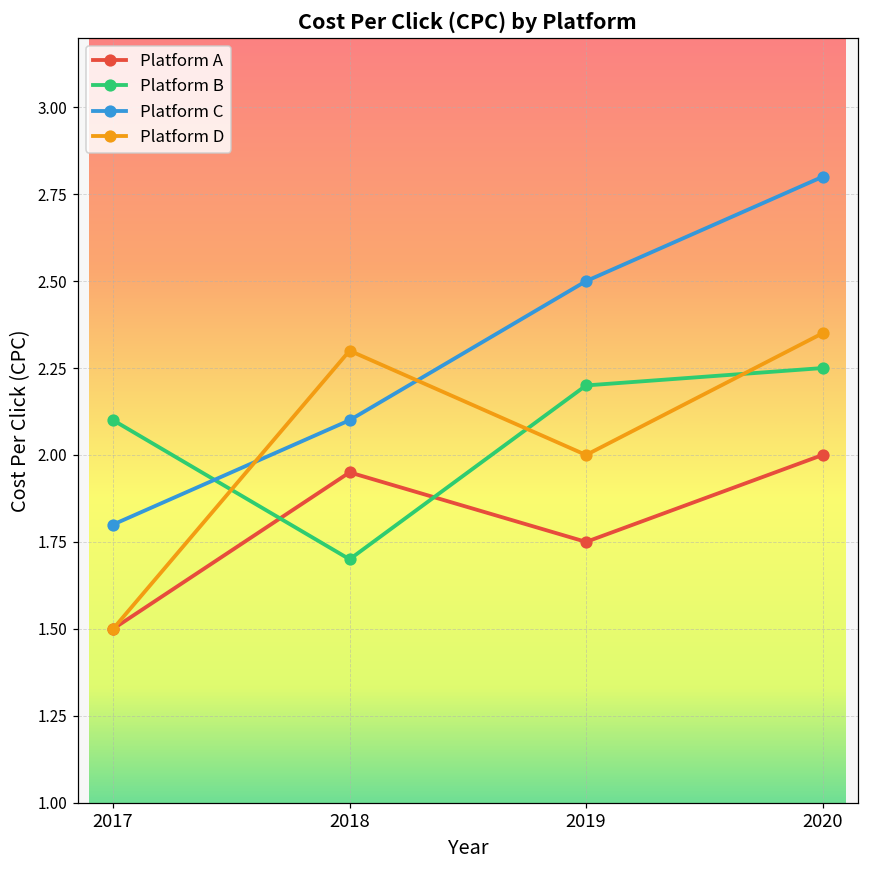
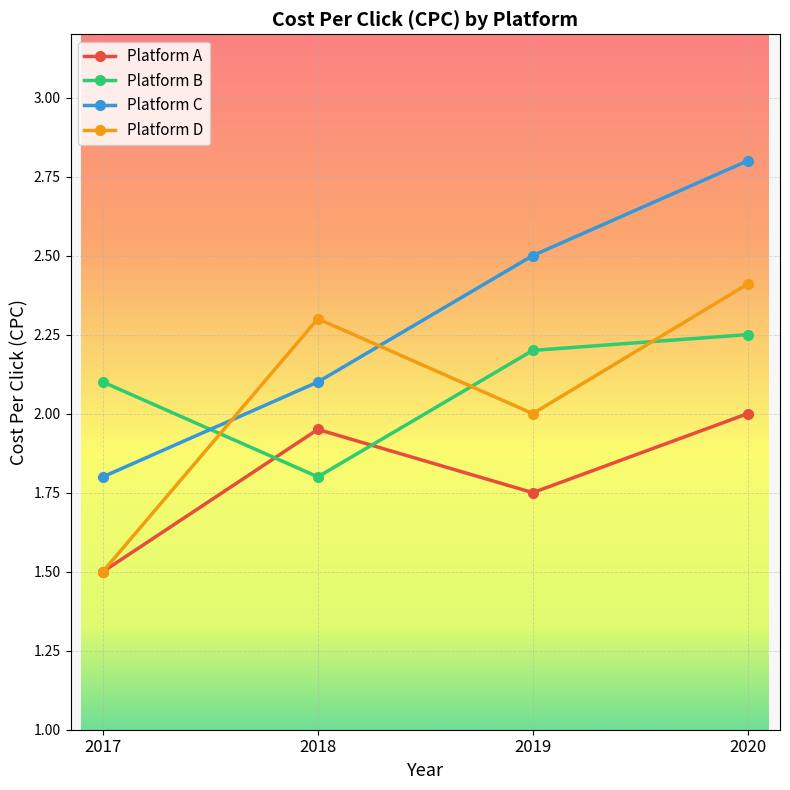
Platform B, 2018: 1.7 -> 1.8
Platform D, 2020: 2.35 -> 2.41
